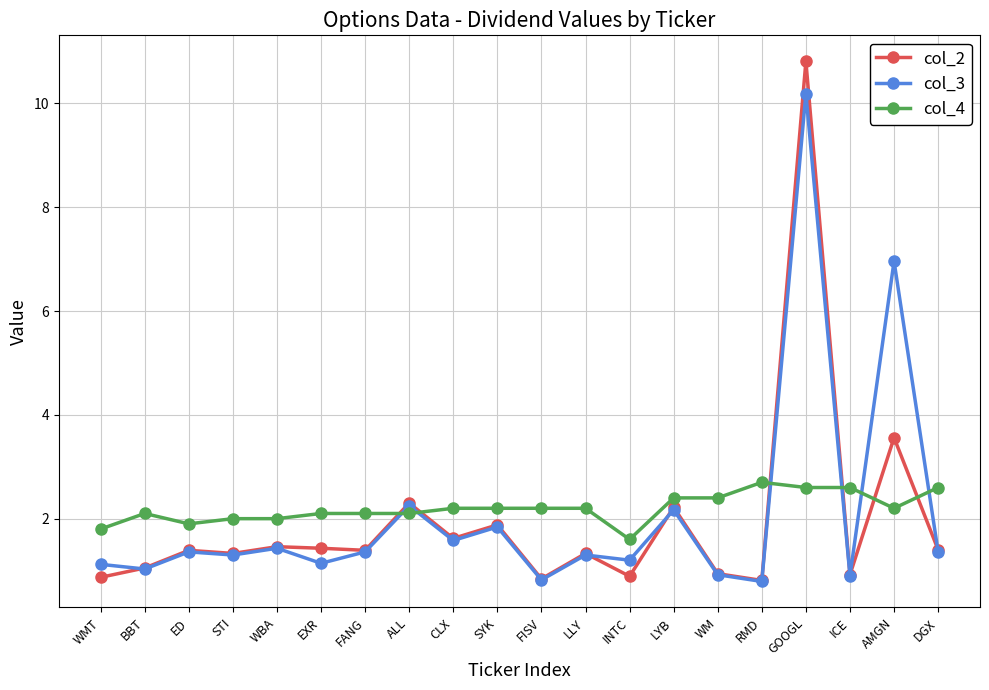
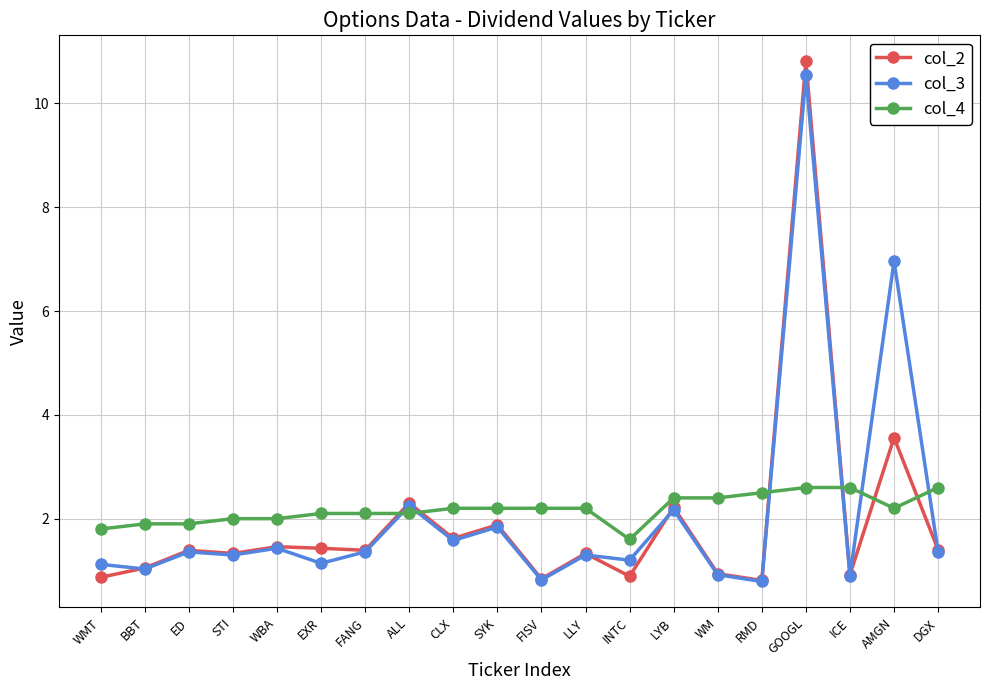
col_4, BBT: 2.1 -> 1.9
col_4, RMD: 2.7 -> 2.5
col_3, GOOGL: 10.2 -> 10.5
